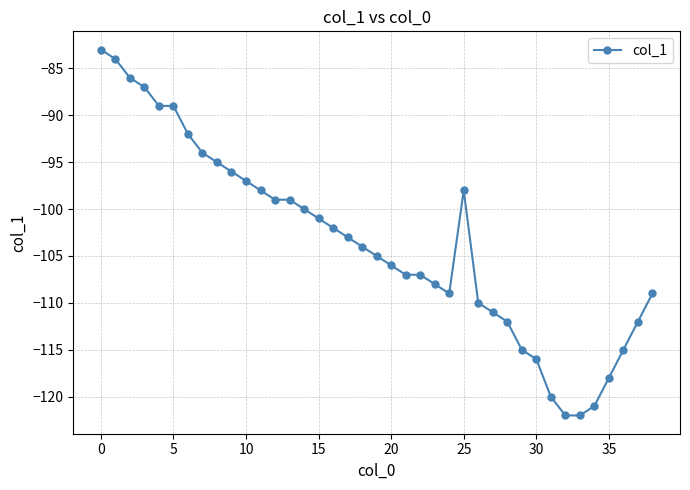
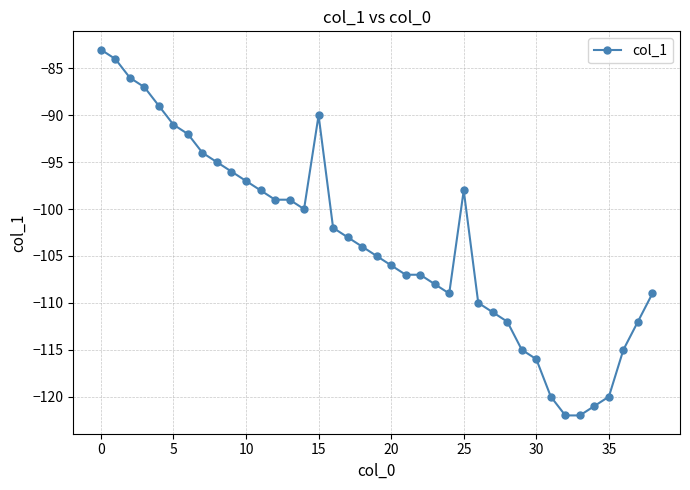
5: -89 -> -91
15: -101 -> -90
35: -118 -> -120
